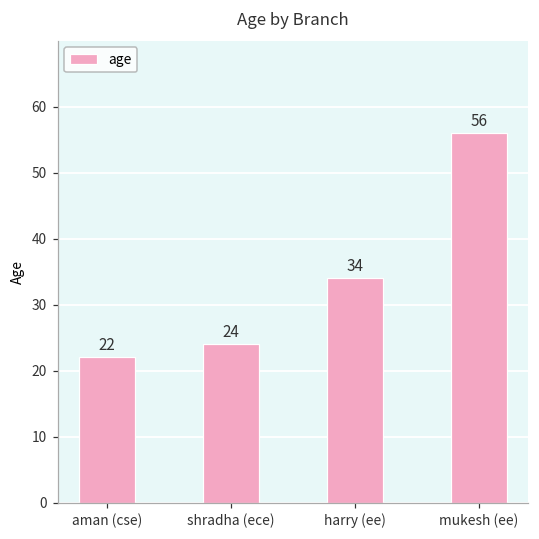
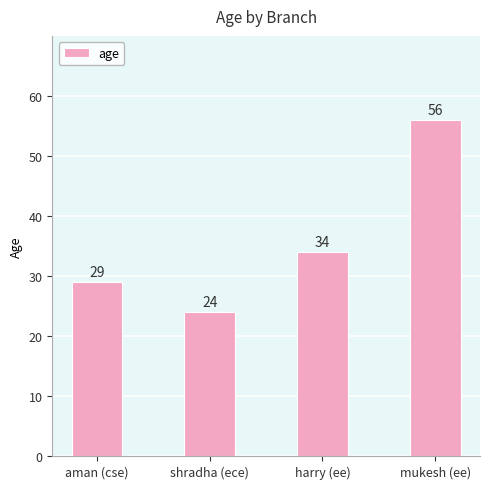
aman (cse): 22 -> 29
